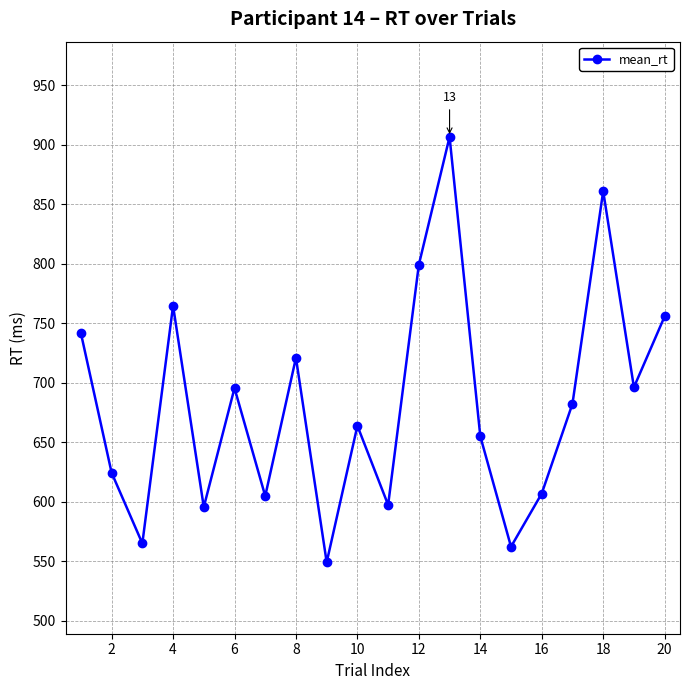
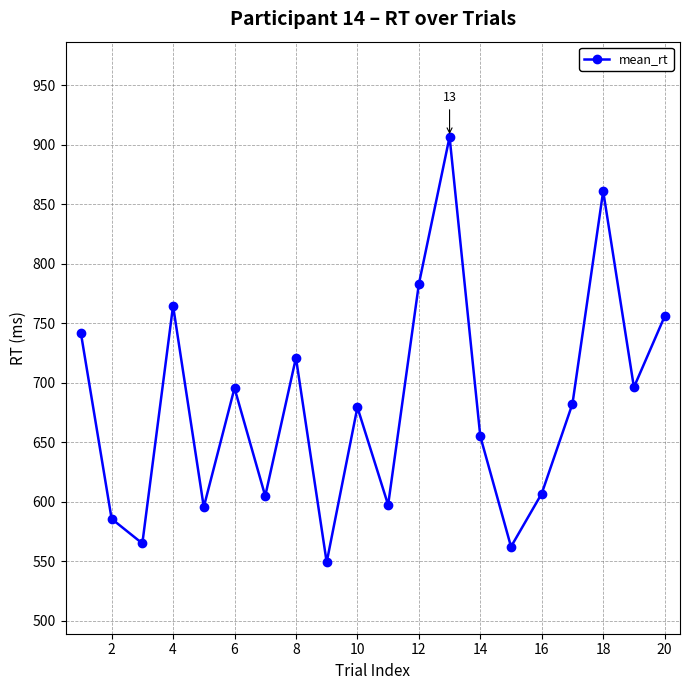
2: 625 -> 586
10: 664 -> 679
12: 799 -> 783
